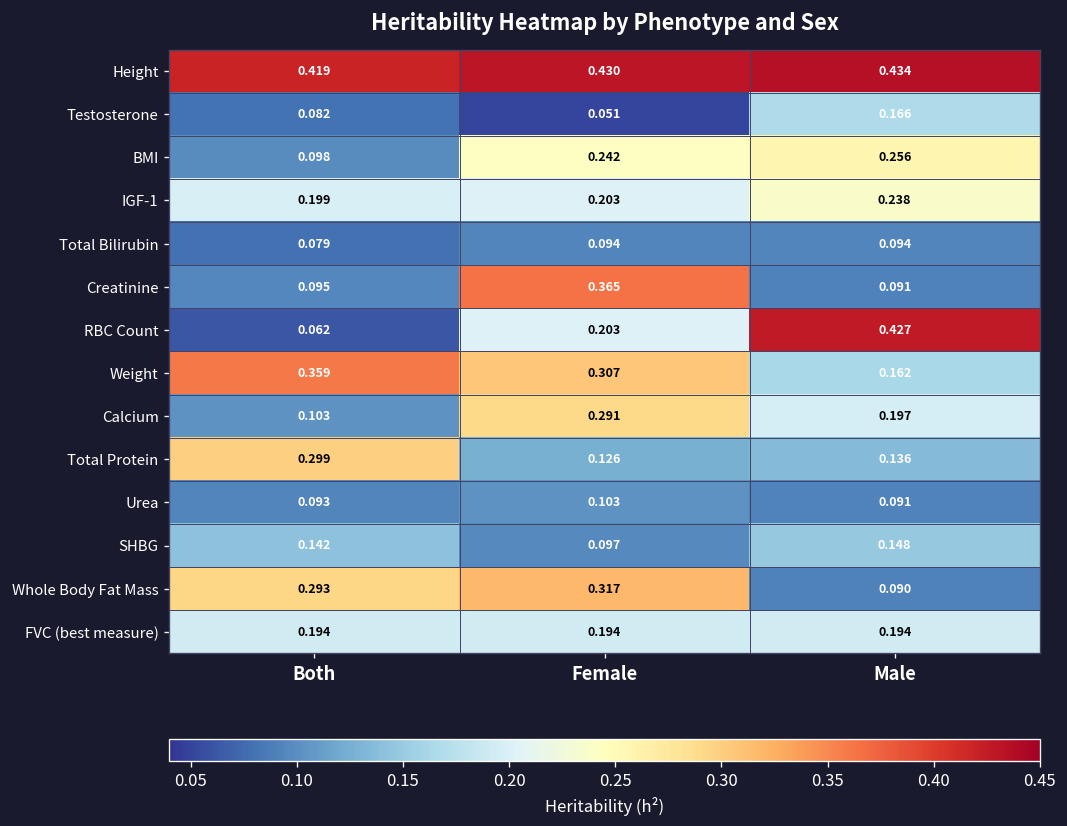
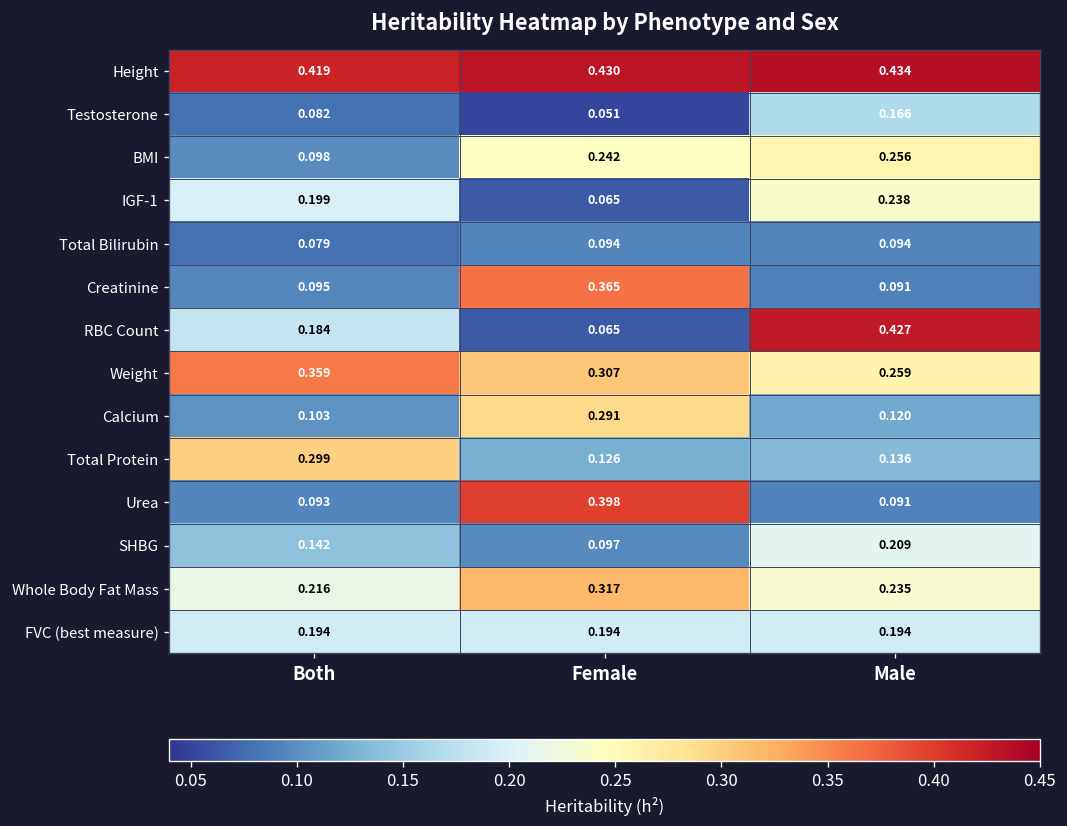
IGF-1, Female: 0.203 -> 0.065
RBC Count, Both: 0.062 -> 0.184
RBC Count, Female: 0.203 -> 0.065
Weight, Male: 0.162 -> 0.259
Calcium, Male: 0.197 -> 0.120
Urea, Female: 0.103 -> 0.398
SHBG, Male: 0.148 -> 0.209
Whole Body Fat Mass, Both: 0.293 -> 0.216
Whole Body Fat Mass, Male: 0.090 -> 0.235
